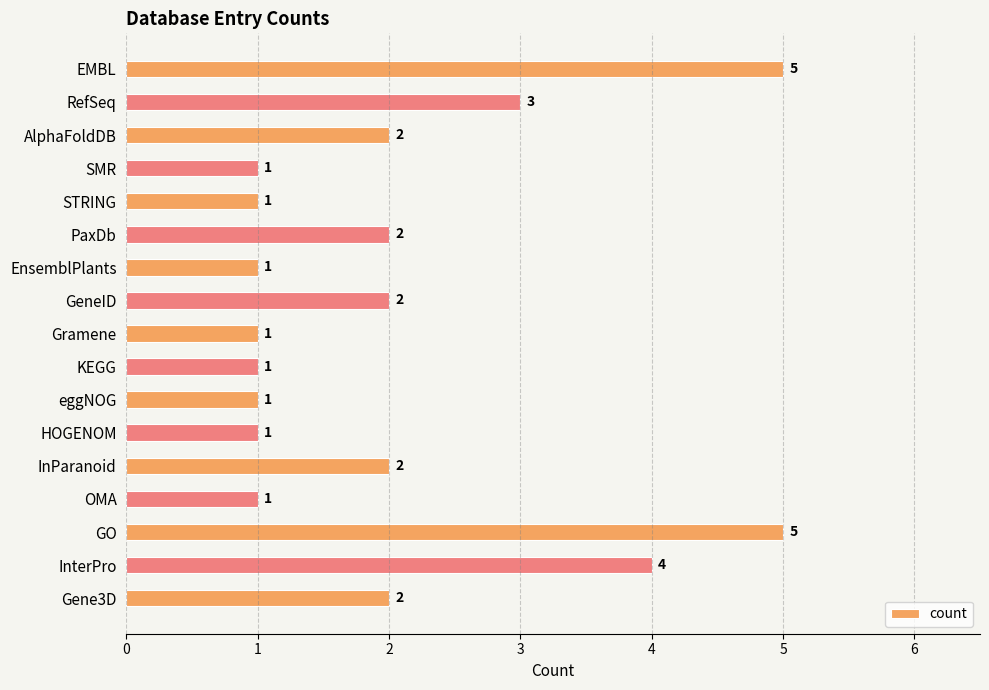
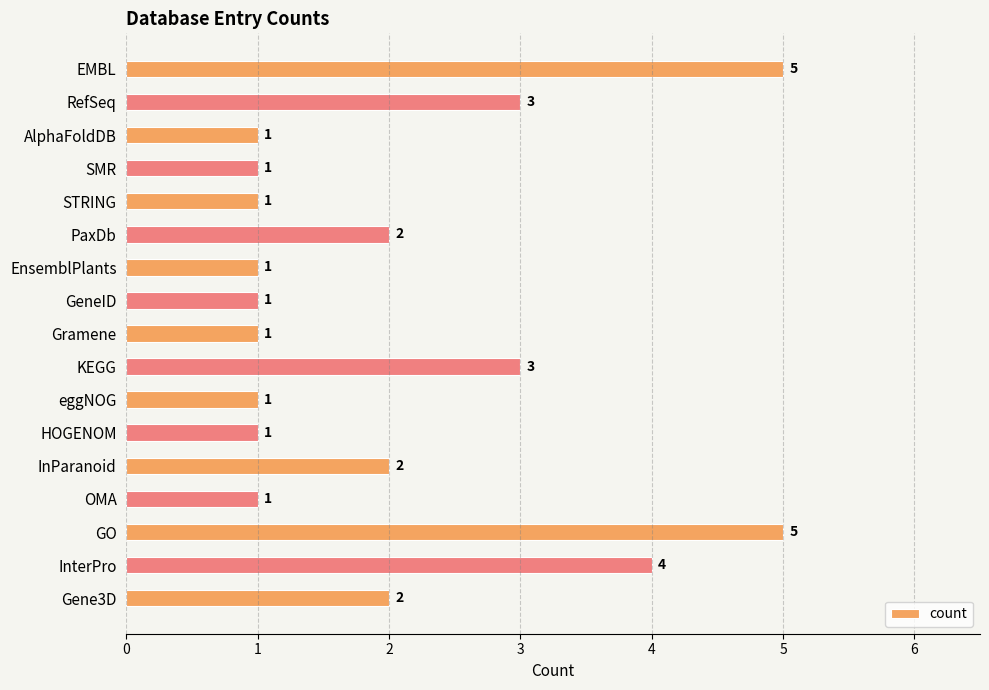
AlphaFoldDB: 2 -> 1
GeneID: 2 -> 1
KEGG: 1 -> 3
